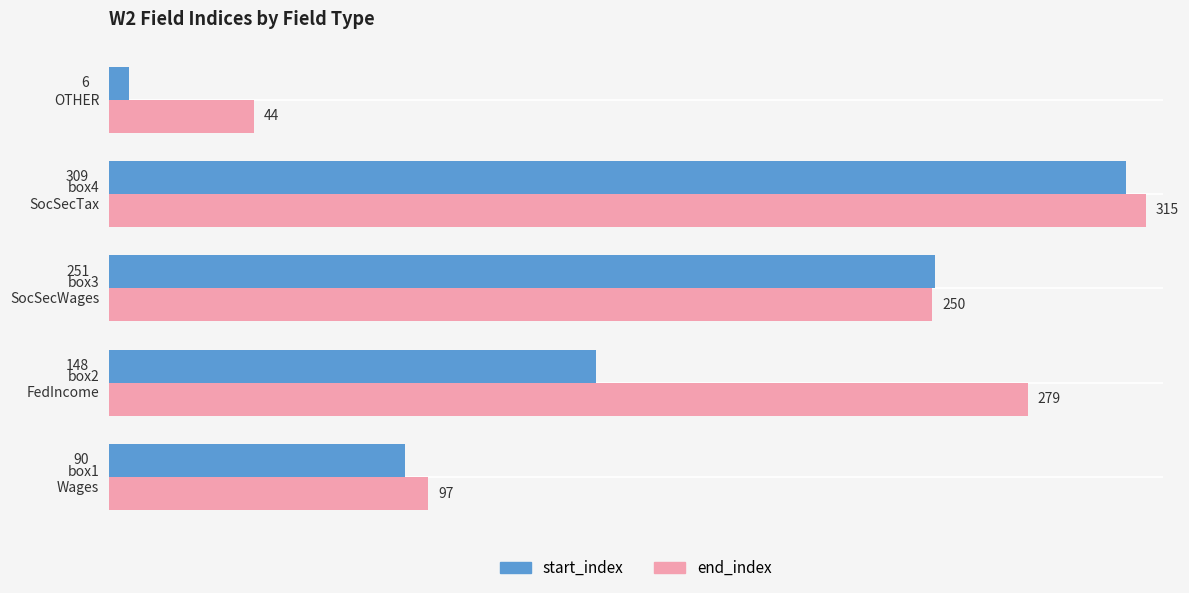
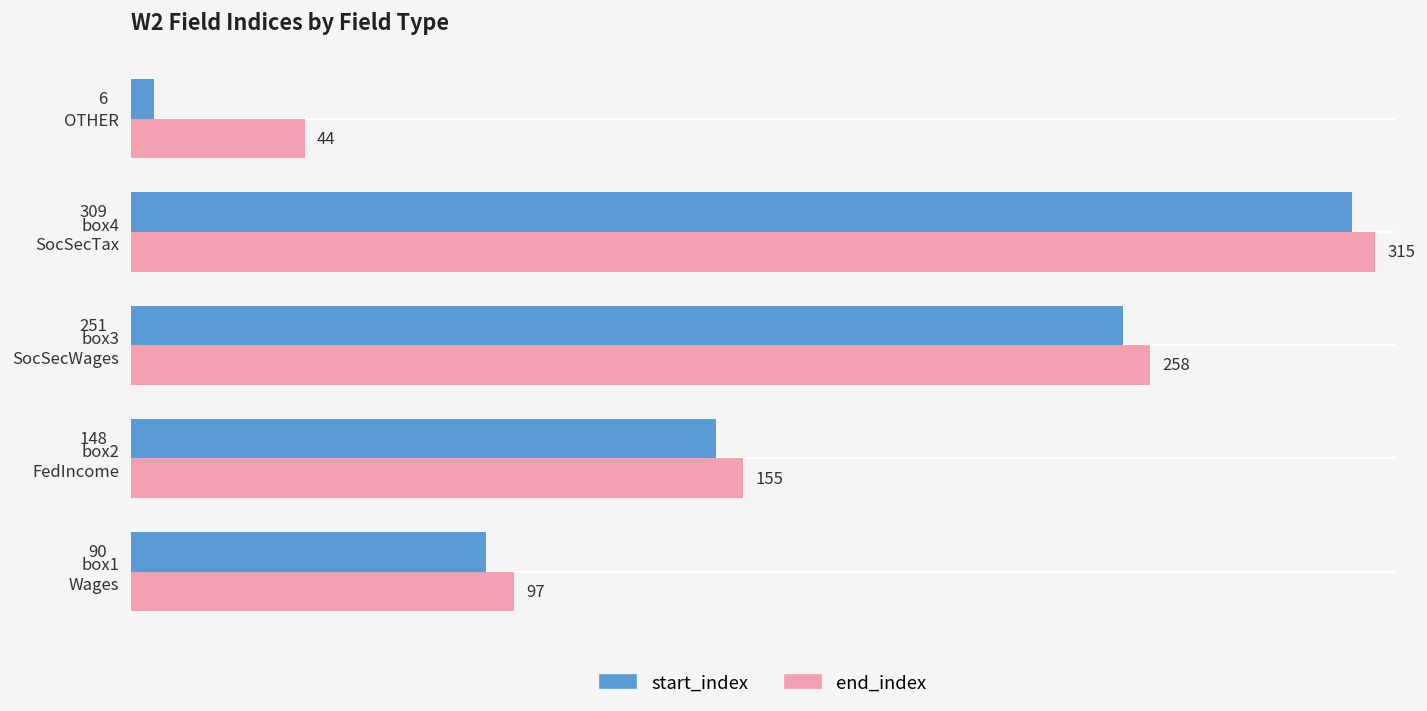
end_index, box3 SocSecWages: 250 -> 258
end_index, box2 FedIncome: 279 -> 155
